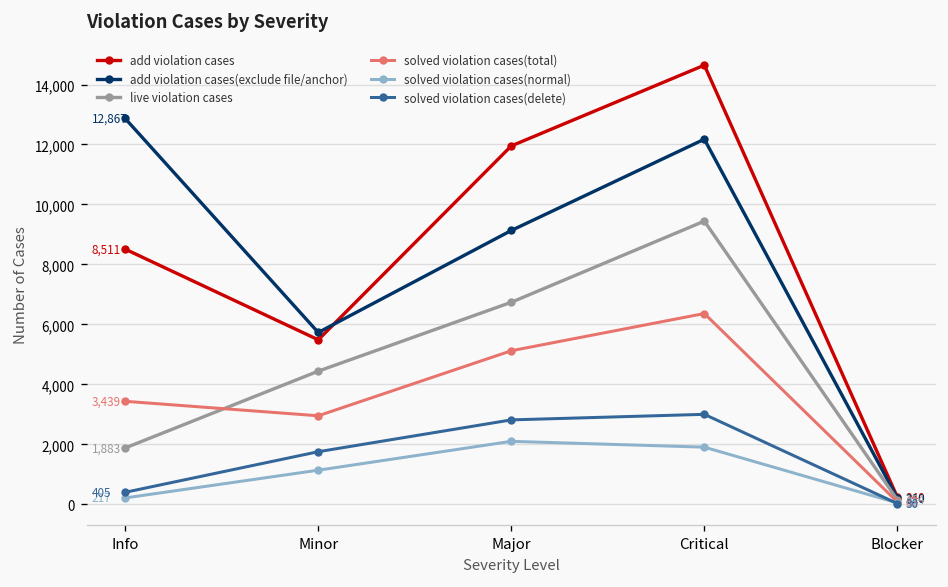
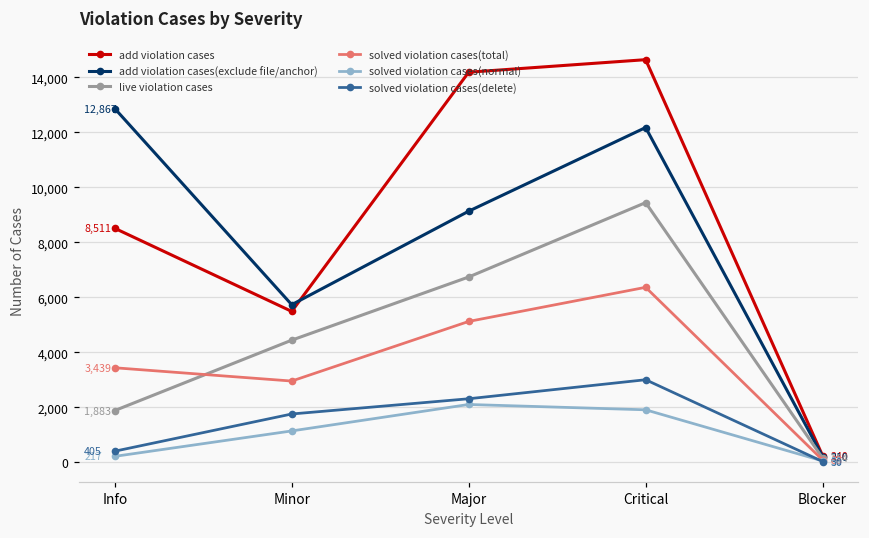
add violation cases, Major: 12,000 -> 14,200
solved violation cases(delete), Major: 2,800 -> 2,300
